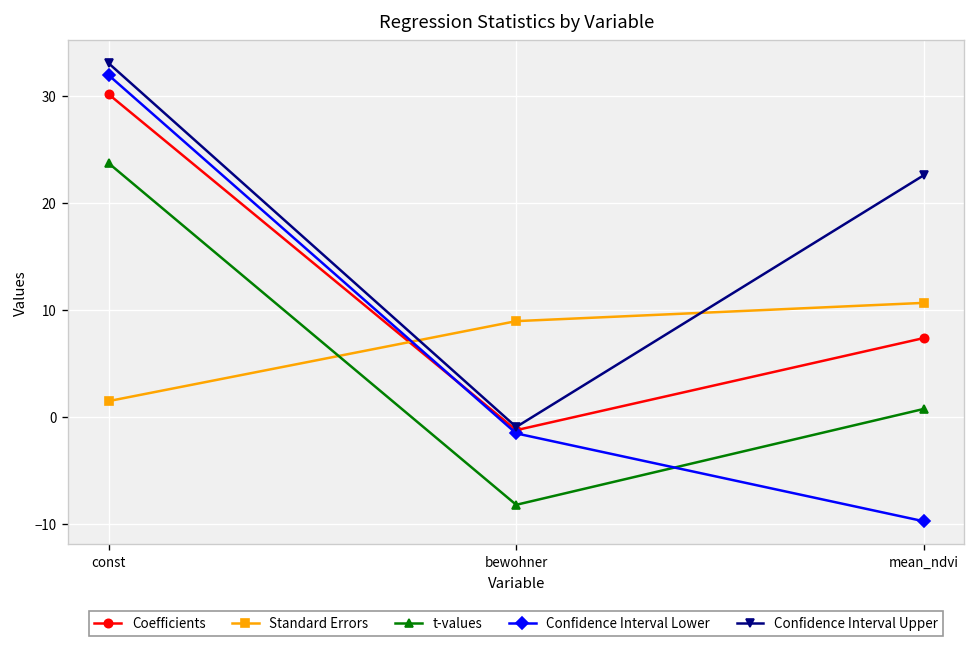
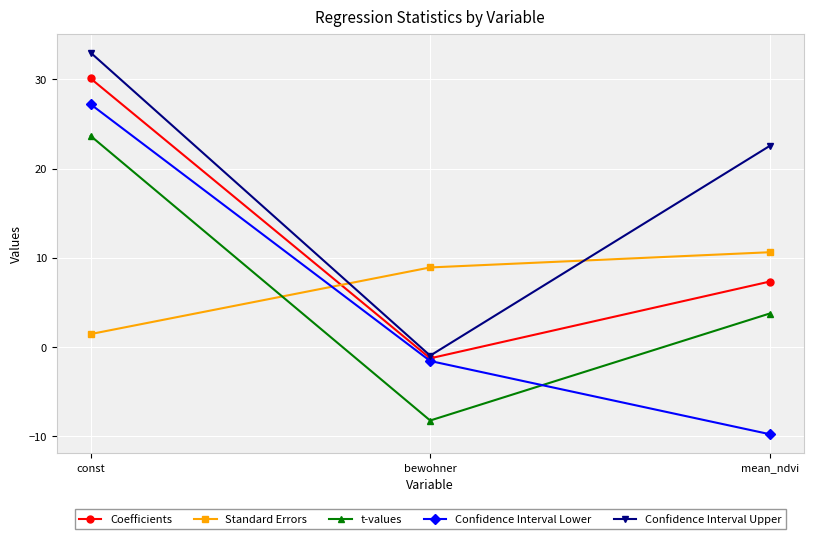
Confidence Interval Lower, const: 32 -> 27
t-values, mean_ndvi: 1 -> 4
